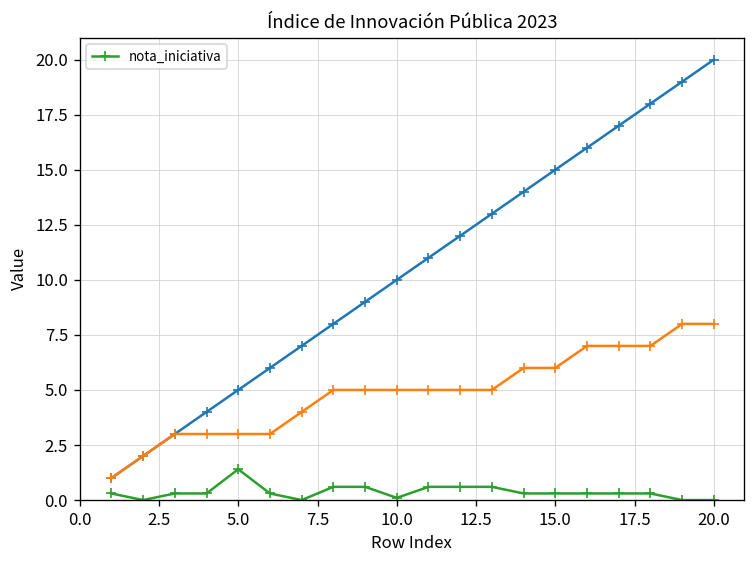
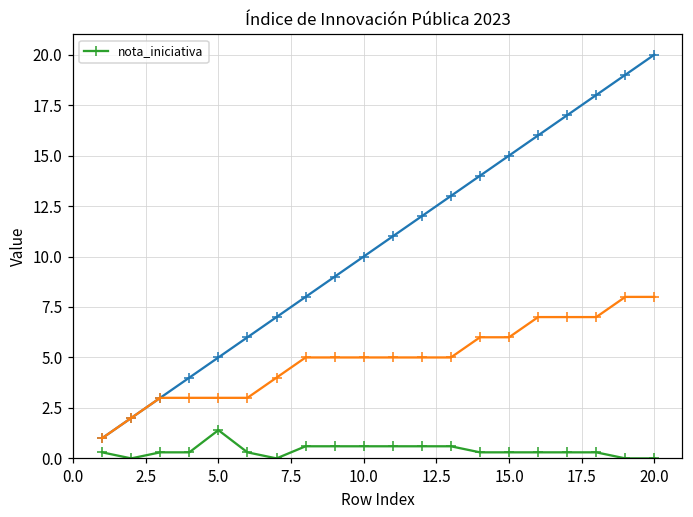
nota_iniciativa, 10.0: 0.1 -> 0.6
